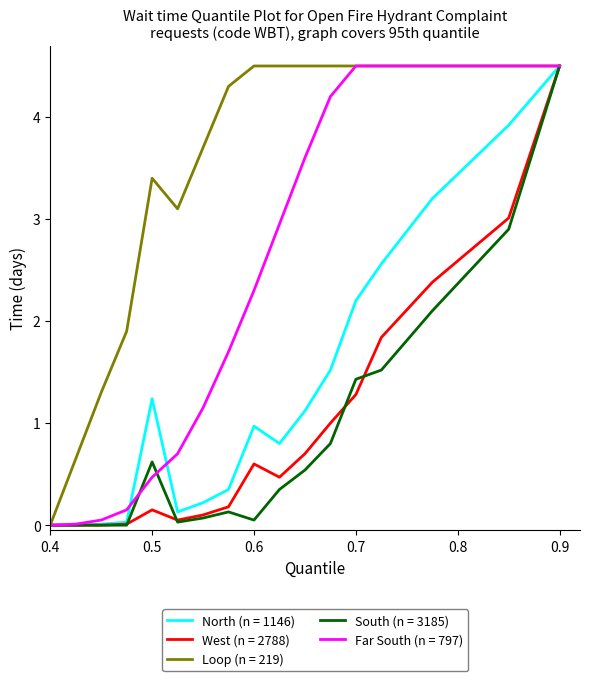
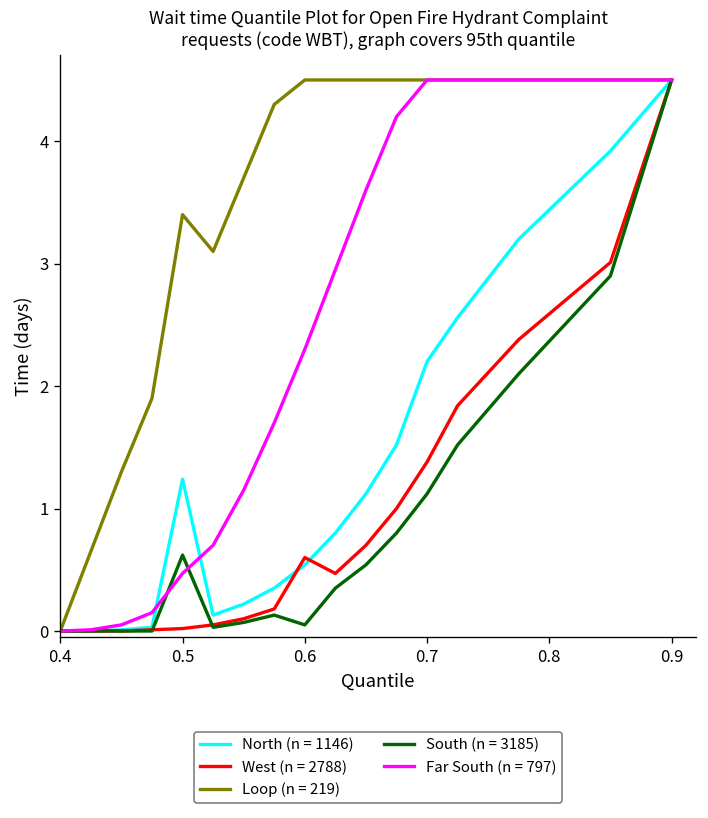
West (n = 2788), 0.5: 0.15 -> 0.02
North (n = 1146), 0.6: 0.97 -> 0.54
West (n = 2788), 0.7: 1.28 -> 1.38
South (n = 3185), 0.7: 1.43 -> 1.12
